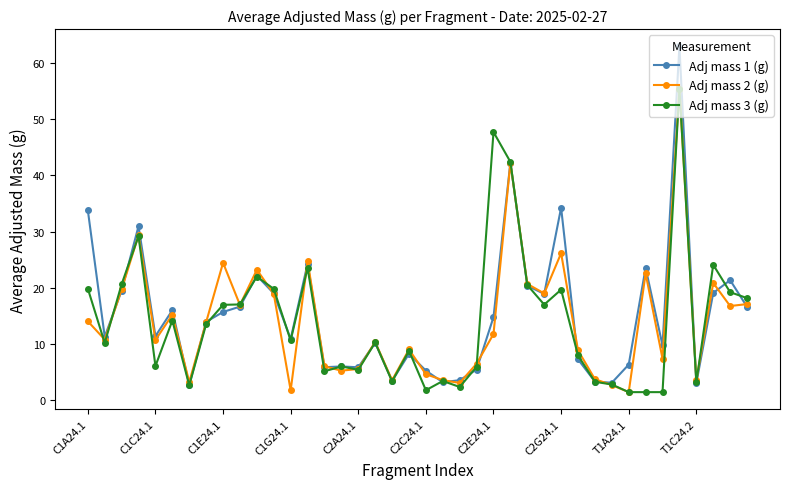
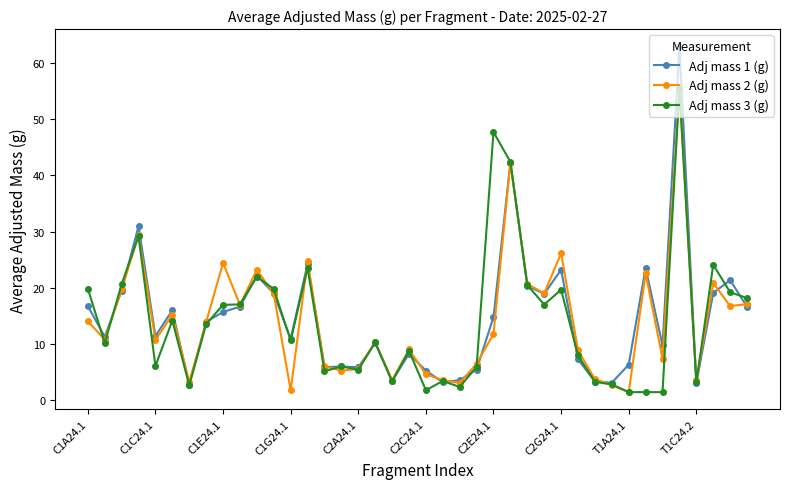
Adj mass 1 (g), C1A24.1: 34 -> 17
Adj mass 1 (g), C2G24.1: 34 -> 23
